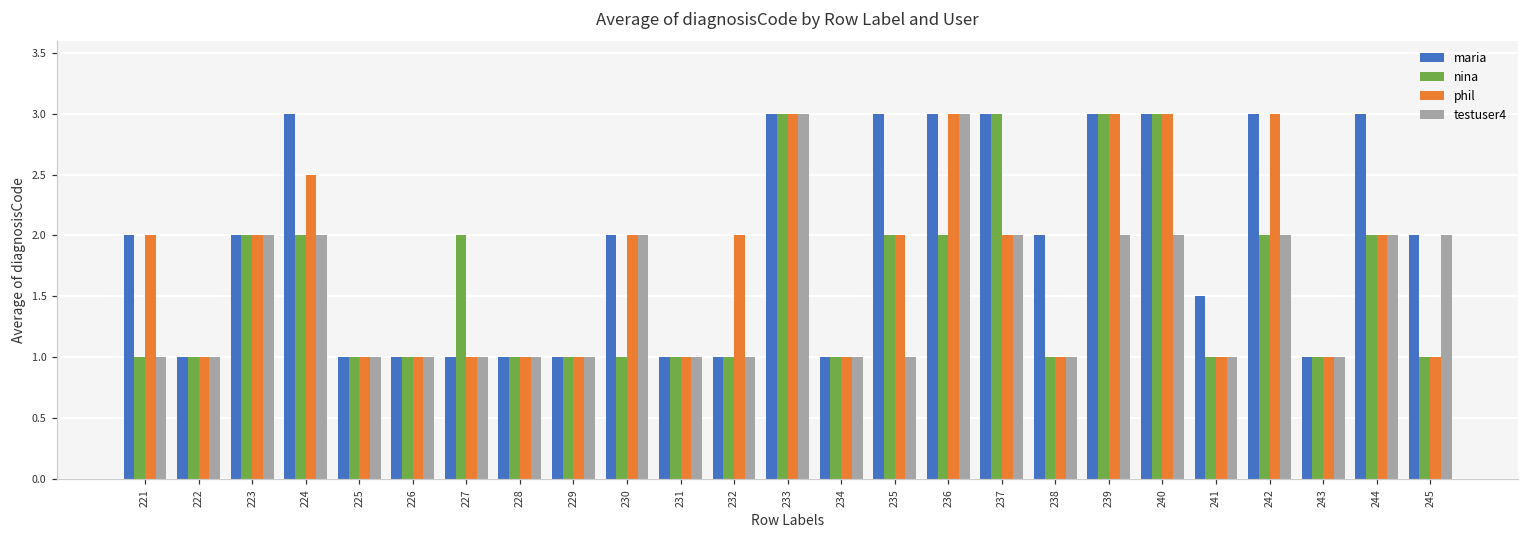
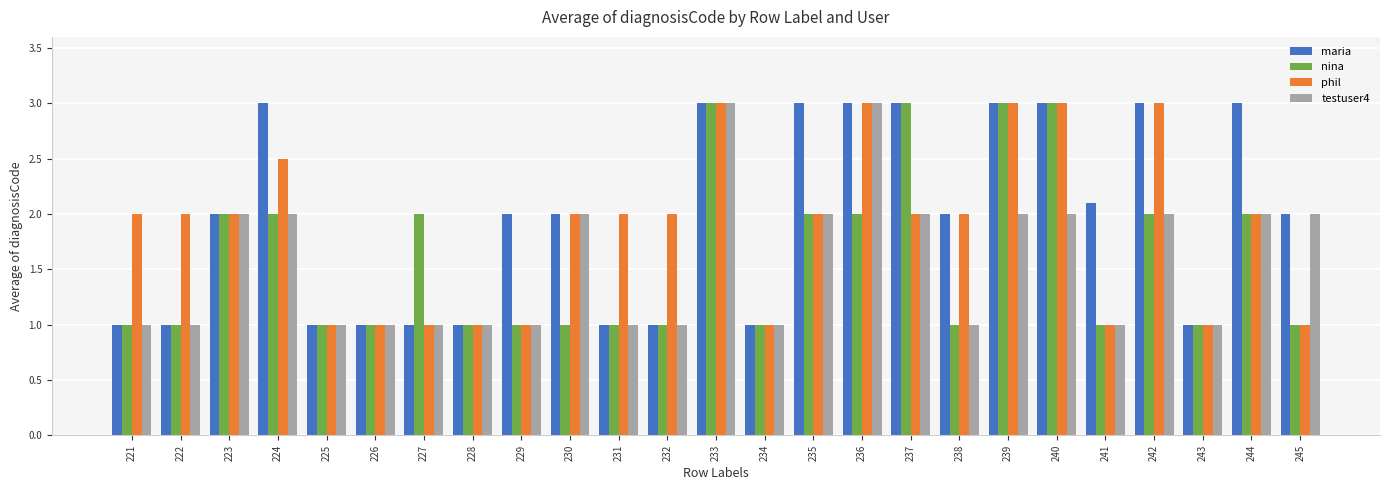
maria, 221: 2 -> 1
phil, 222: 1 -> 2
maria, 229: 1 -> 2
phil, 231: 1 -> 2
testuser4, 235: 1 -> 2
phil, 238: 1 -> 2
maria, 241: 1.5 -> 2.1
